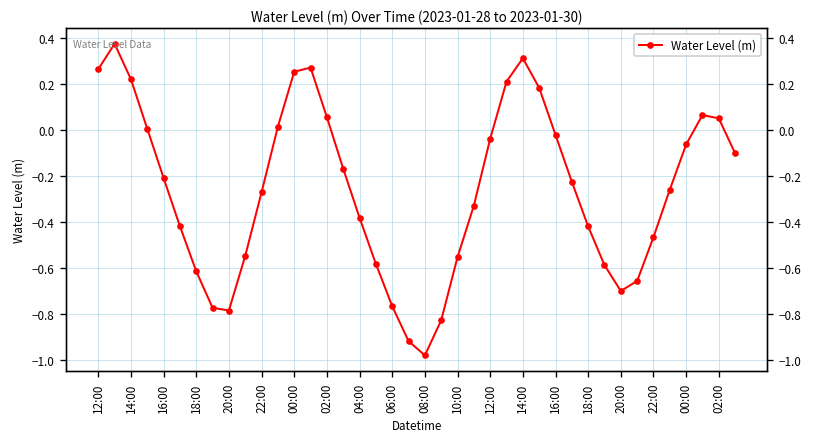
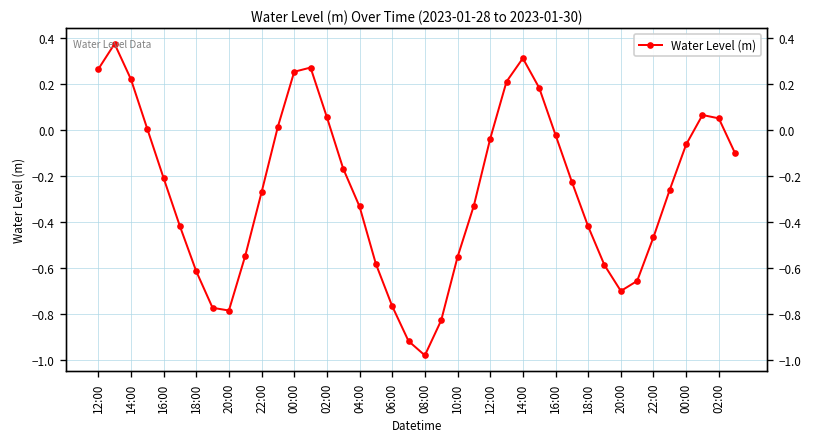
04:00: -0.38 -> -0.33
